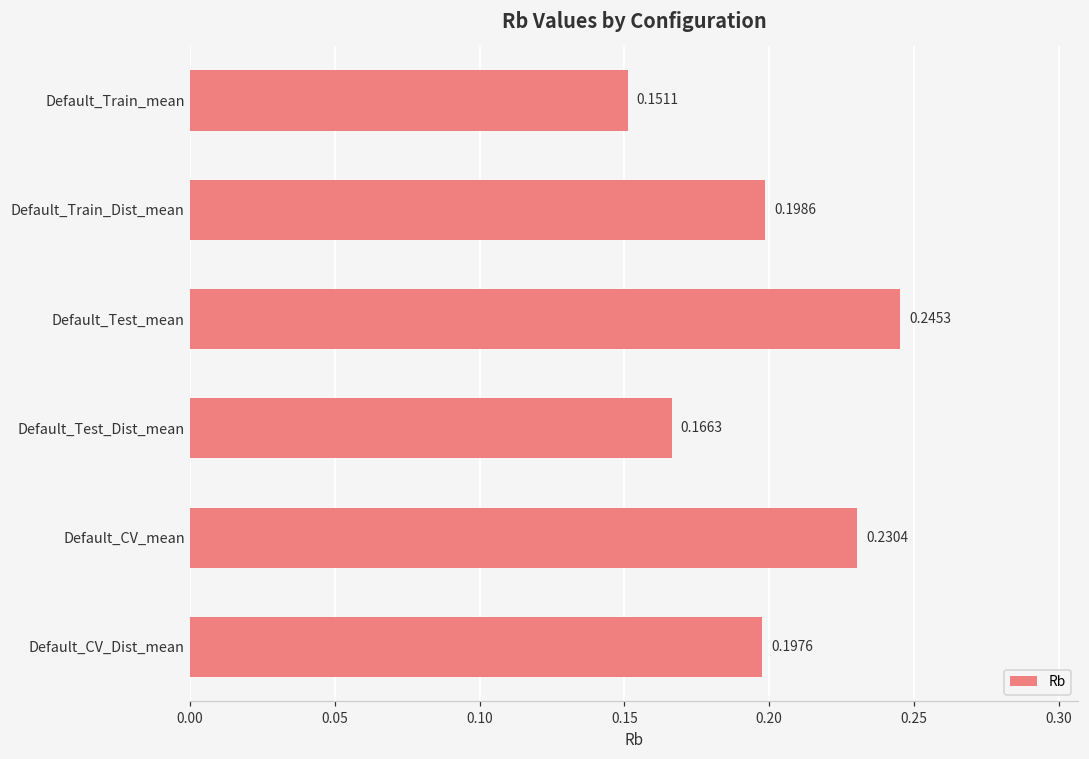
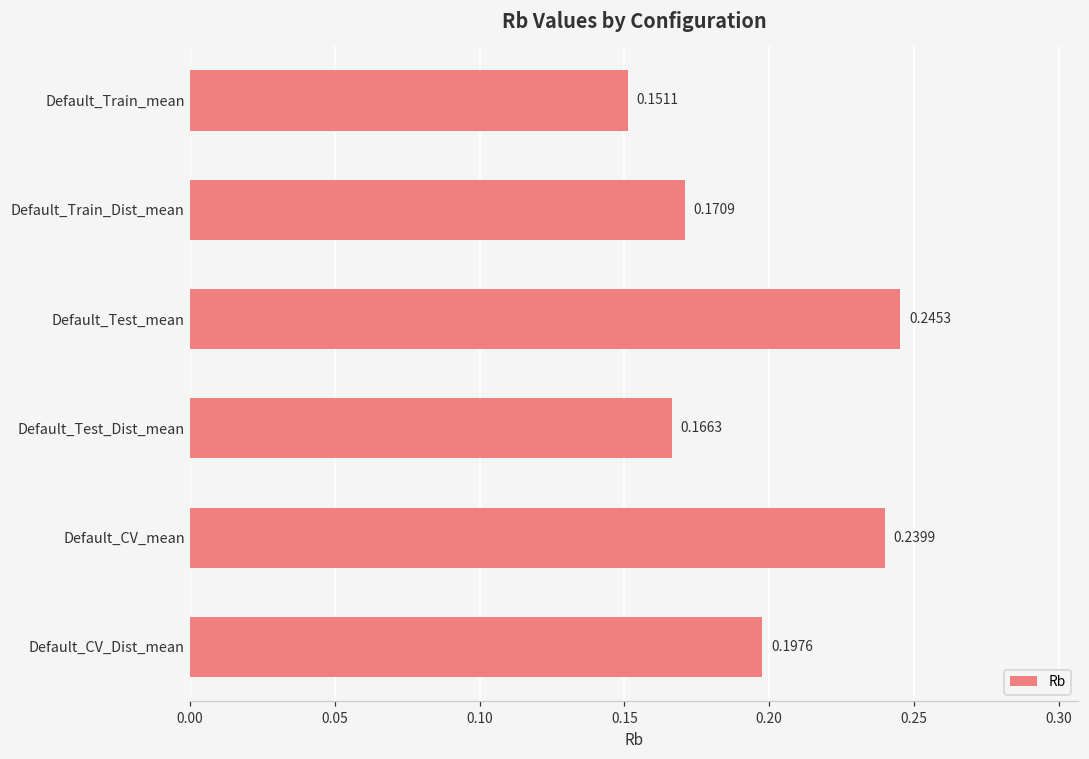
Default_Train_Dist_mean: 0.1986 -> 0.1709
Default_CV_mean: 0.2304 -> 0.2399
